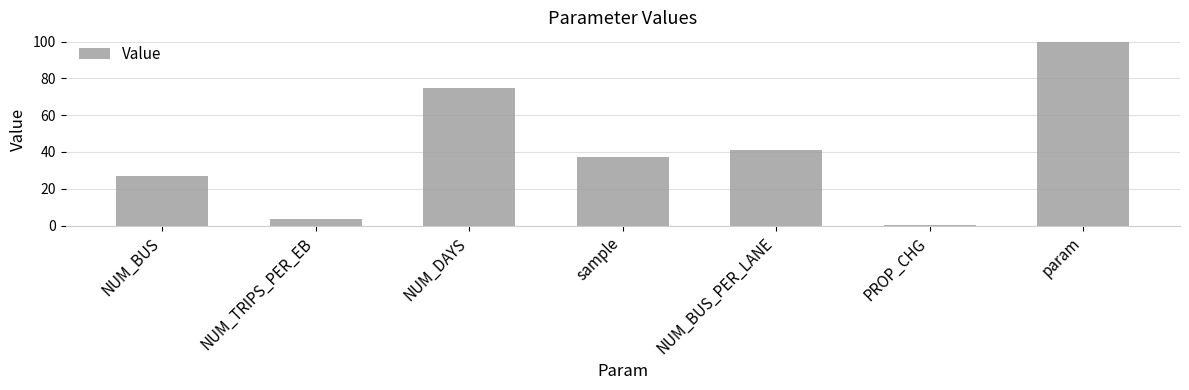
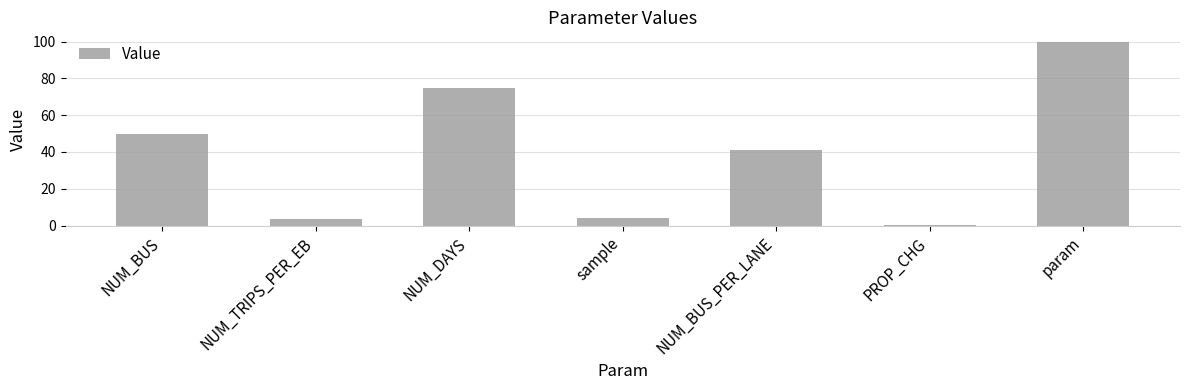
NUM_BUS: 27 -> 50
sample: 37 -> 4
